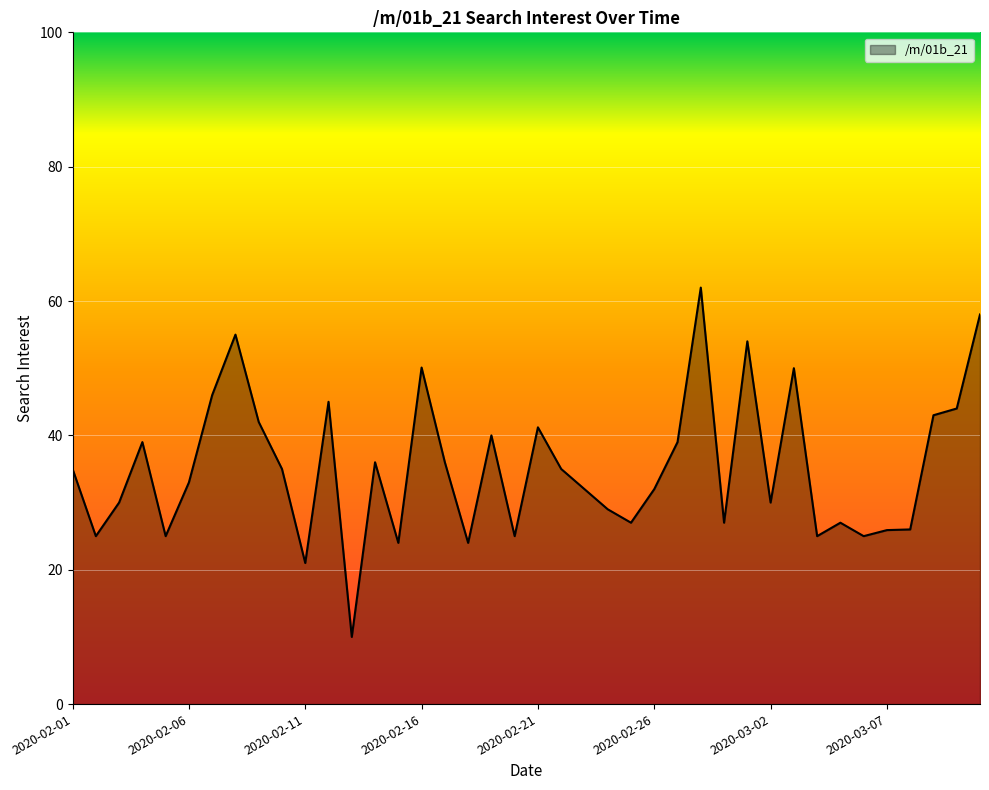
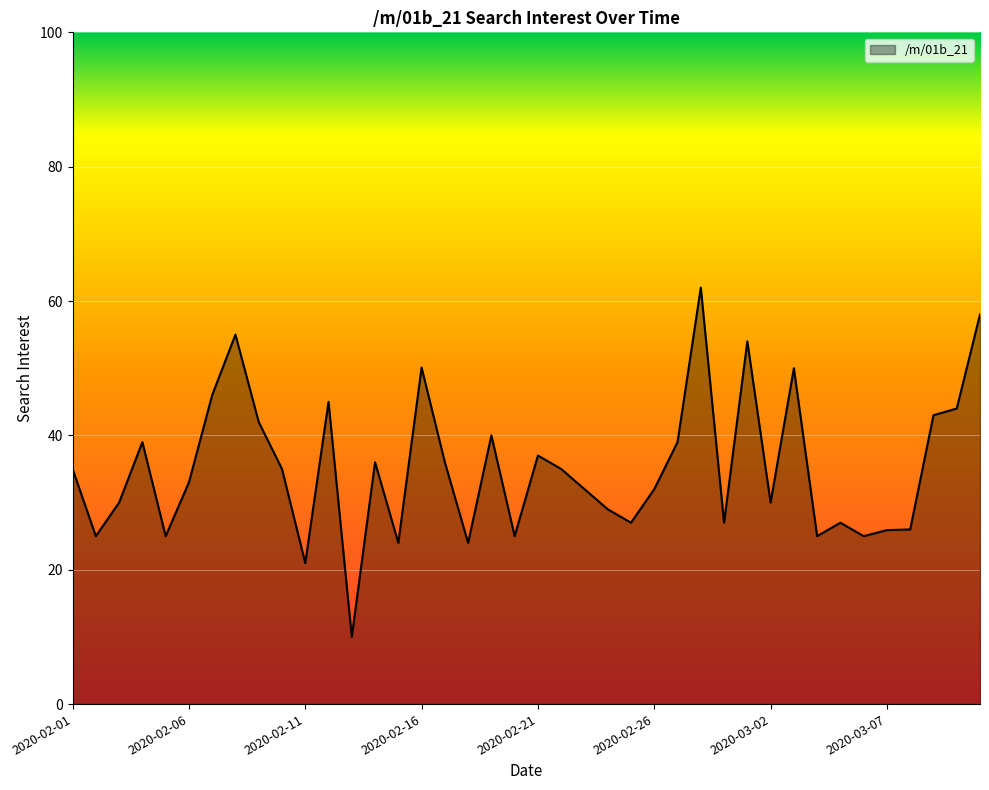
2020-02-21: 41 -> 37
